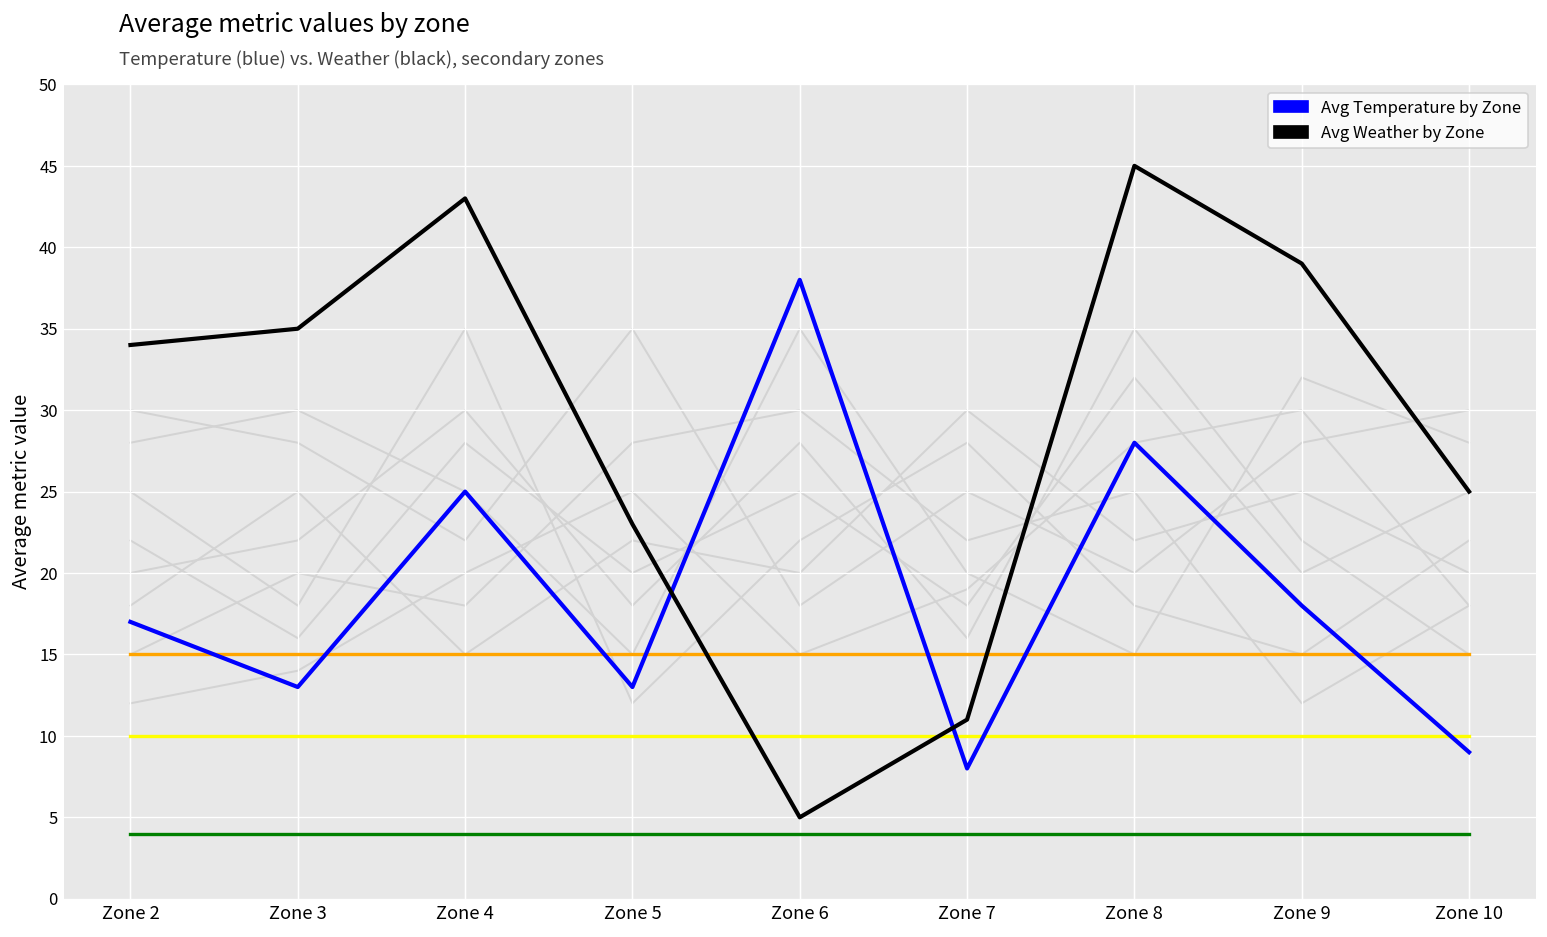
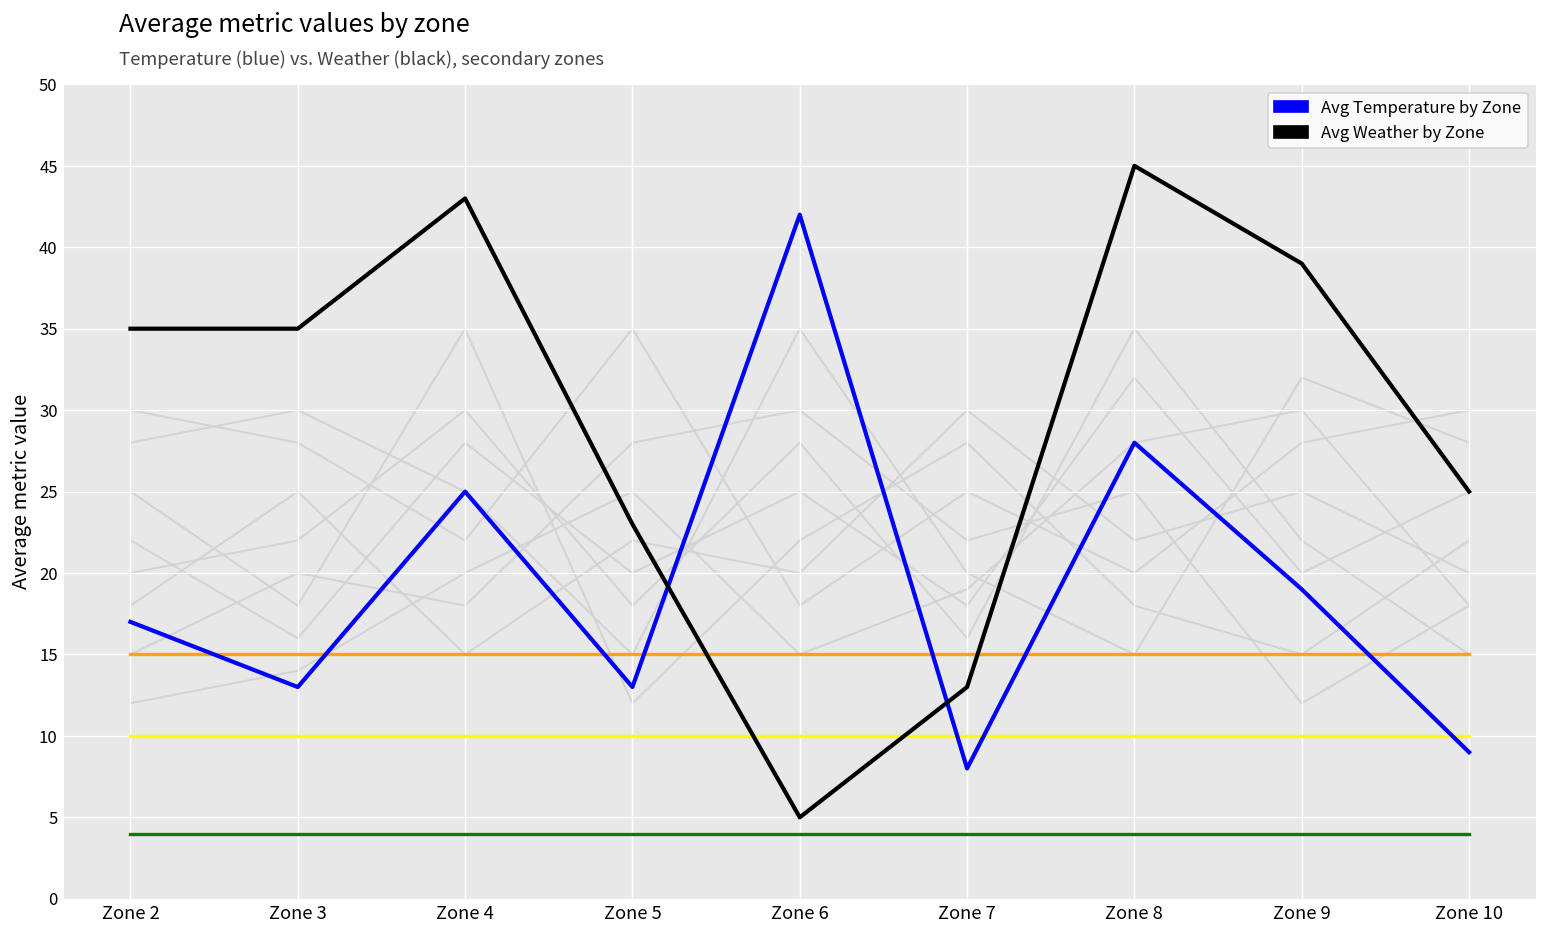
Avg Weather by Zone, Zone 2: 34 -> 35
Avg Temperature by Zone, Zone 6: 38 -> 42
Avg Weather by Zone, Zone 7: 11 -> 13
Avg Temperature by Zone, Zone 9: 18 -> 19
